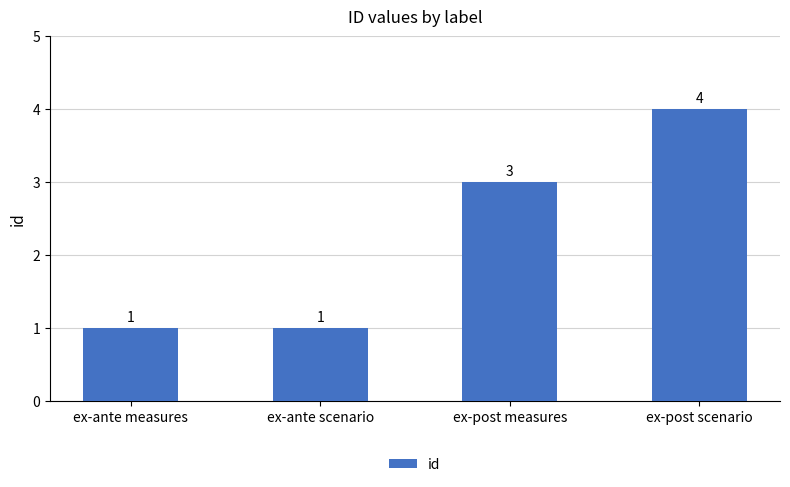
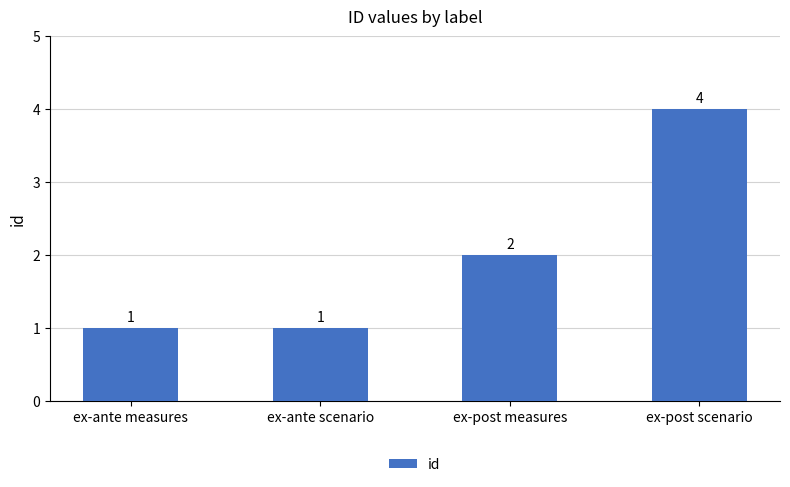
ex-post measures: 3 -> 2
